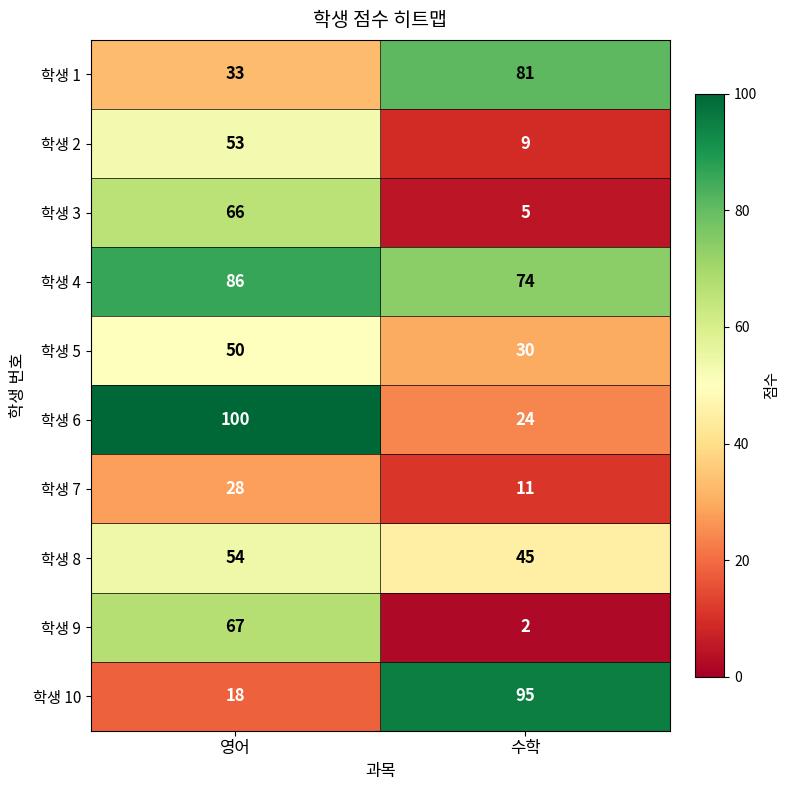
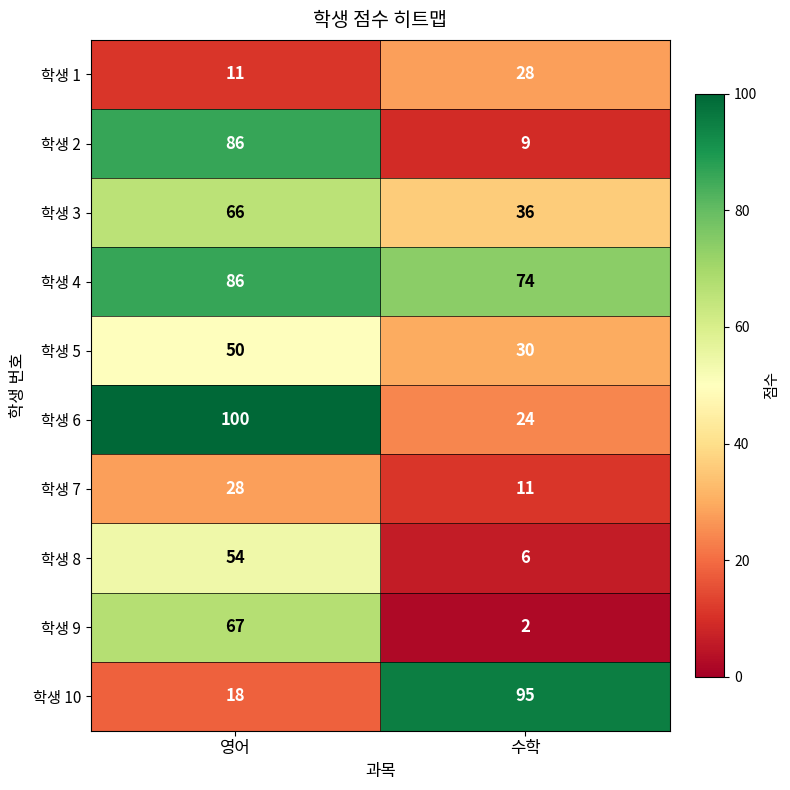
학생 1, 영어: 33 -> 11
학생 1, 수학: 81 -> 28
학생 2, 영어: 53 -> 86
학생 3, 수학: 5 -> 36
학생 8, 수학: 45 -> 6
